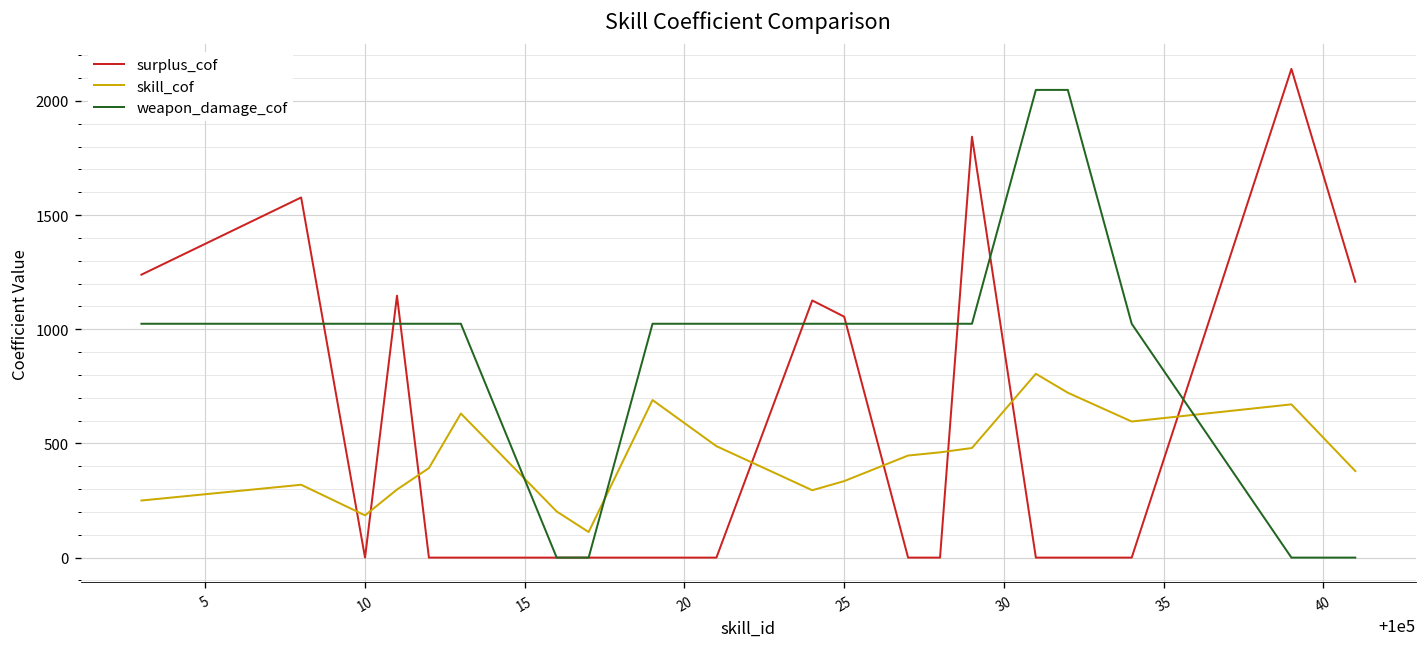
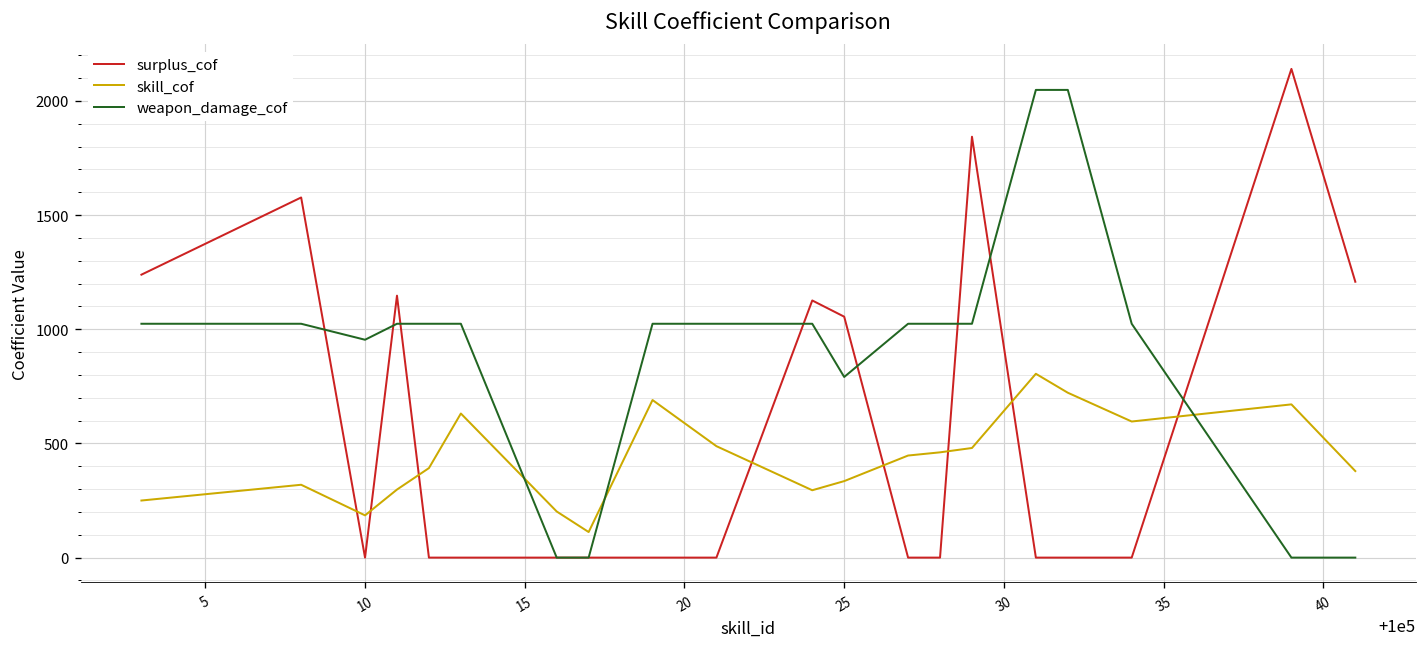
weapon_damage_cof, 10: 1020 -> 950
weapon_damage_cof, 25: 1020 -> 790
